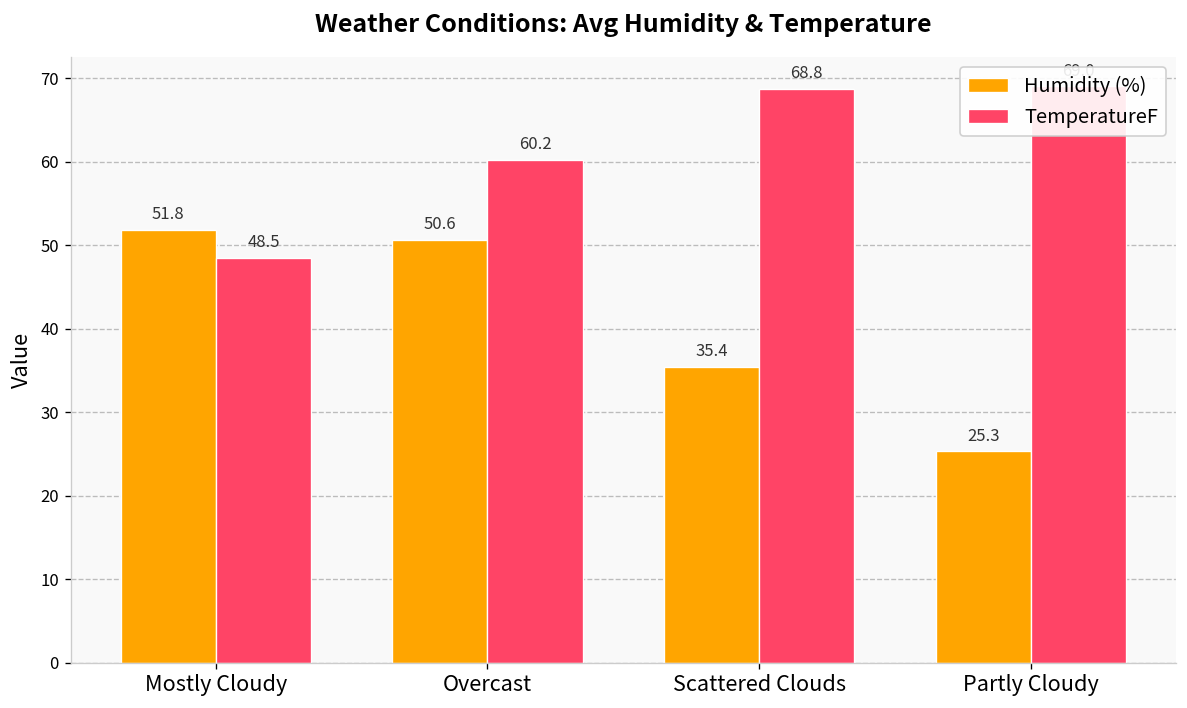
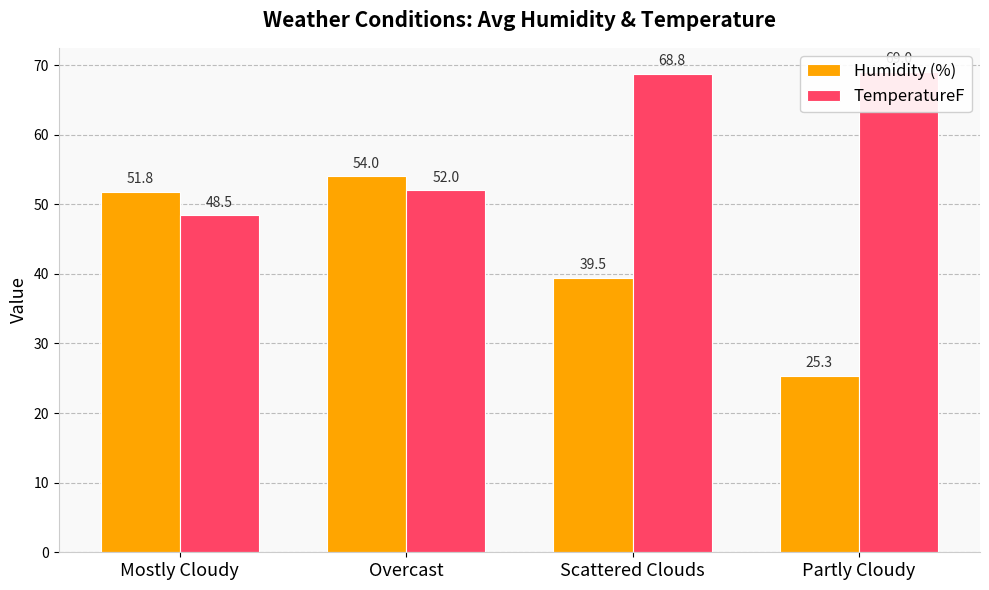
Humidity (%), Overcast: 50.6 -> 54.0
TemperatureF, Overcast: 60.2 -> 52.0
Humidity (%), Scattered Clouds: 35.4 -> 39.5
